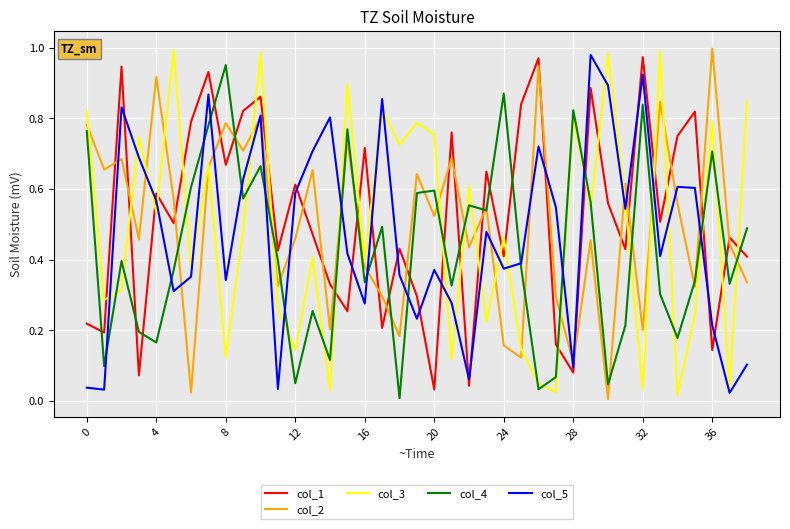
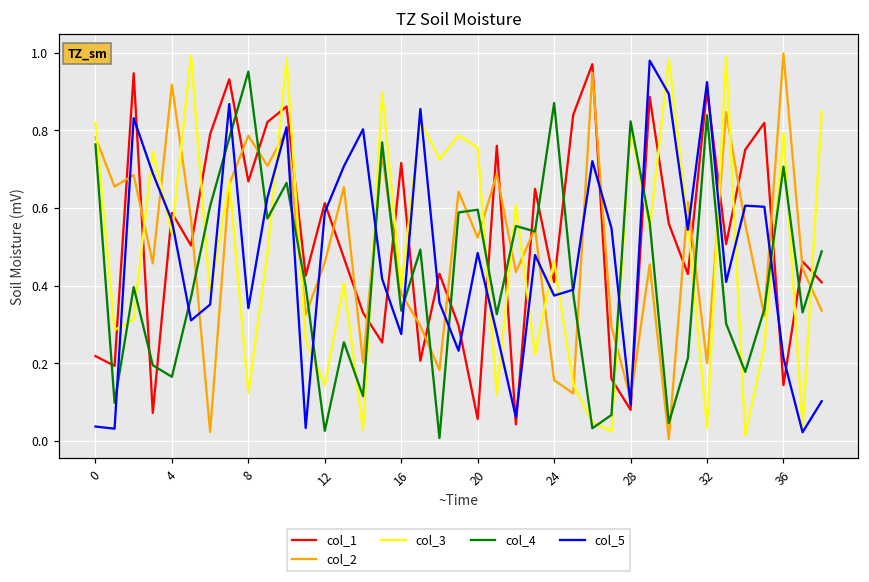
col_4, 12: 0.05 -> 0.03
col_1, 20: 0.03 -> 0.06
col_5, 20: 0.37 -> 0.48
col_1, 32: 0.97 -> 0.90
